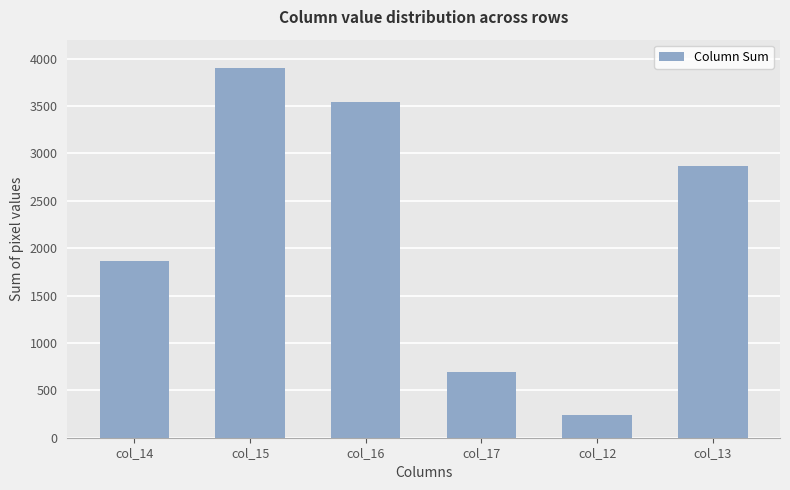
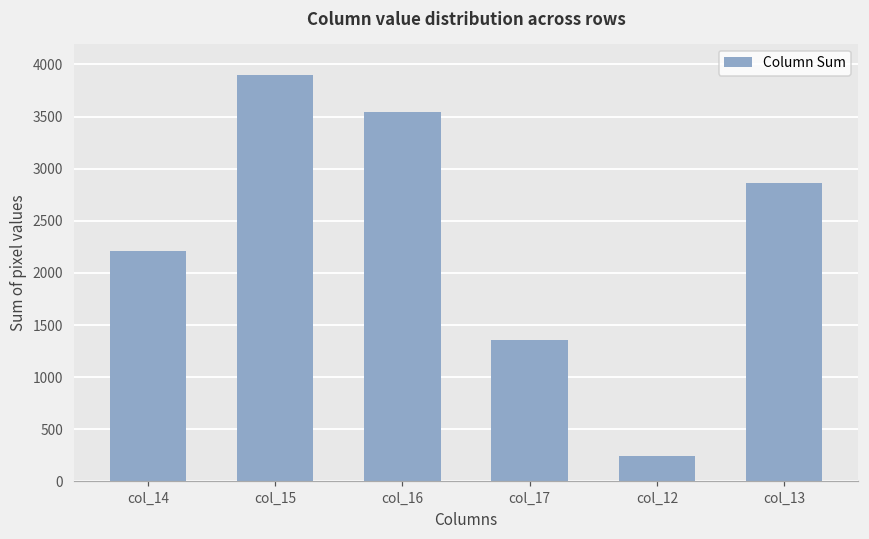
col_14: 1900 -> 2200
col_17: 700 -> 1400
